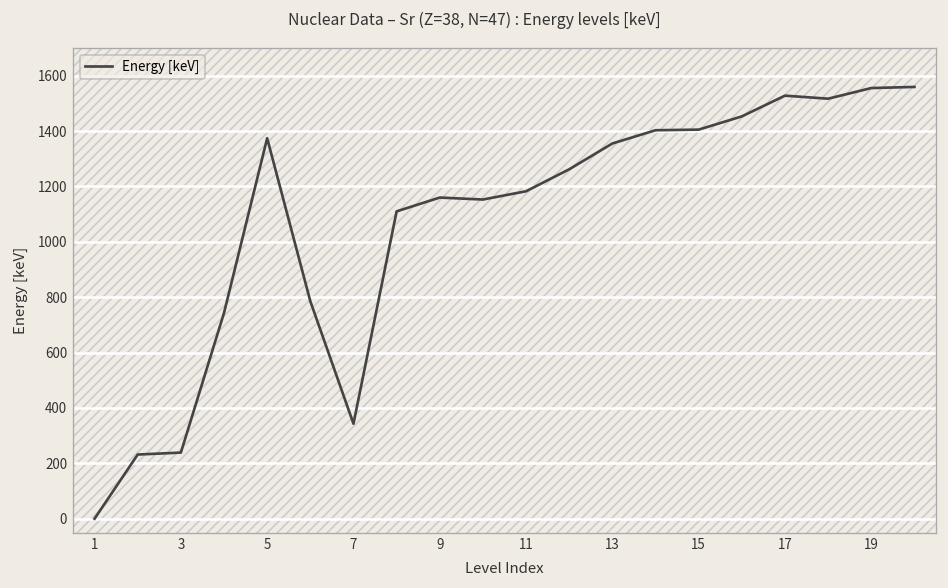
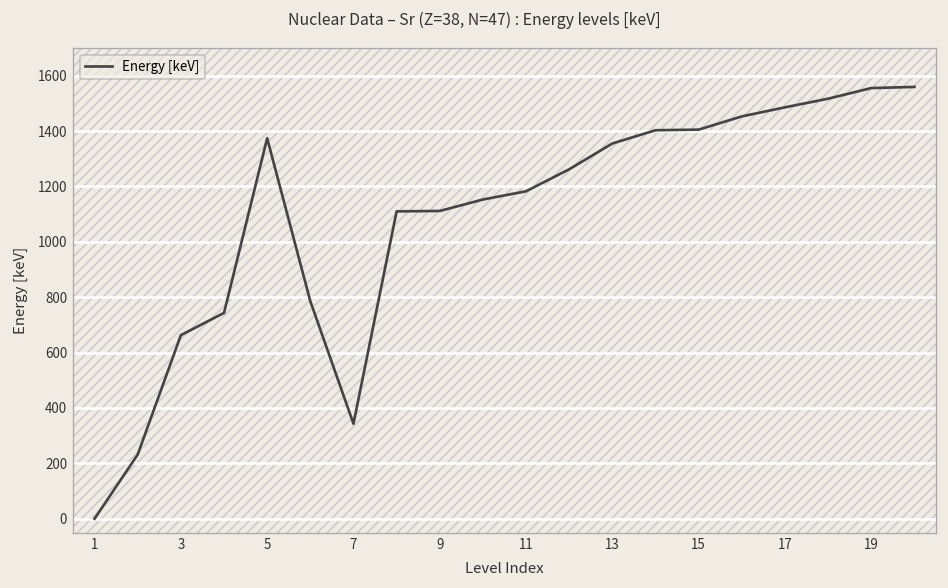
3: 240 -> 660
9: 1160 -> 1110
17: 1530 -> 1490
